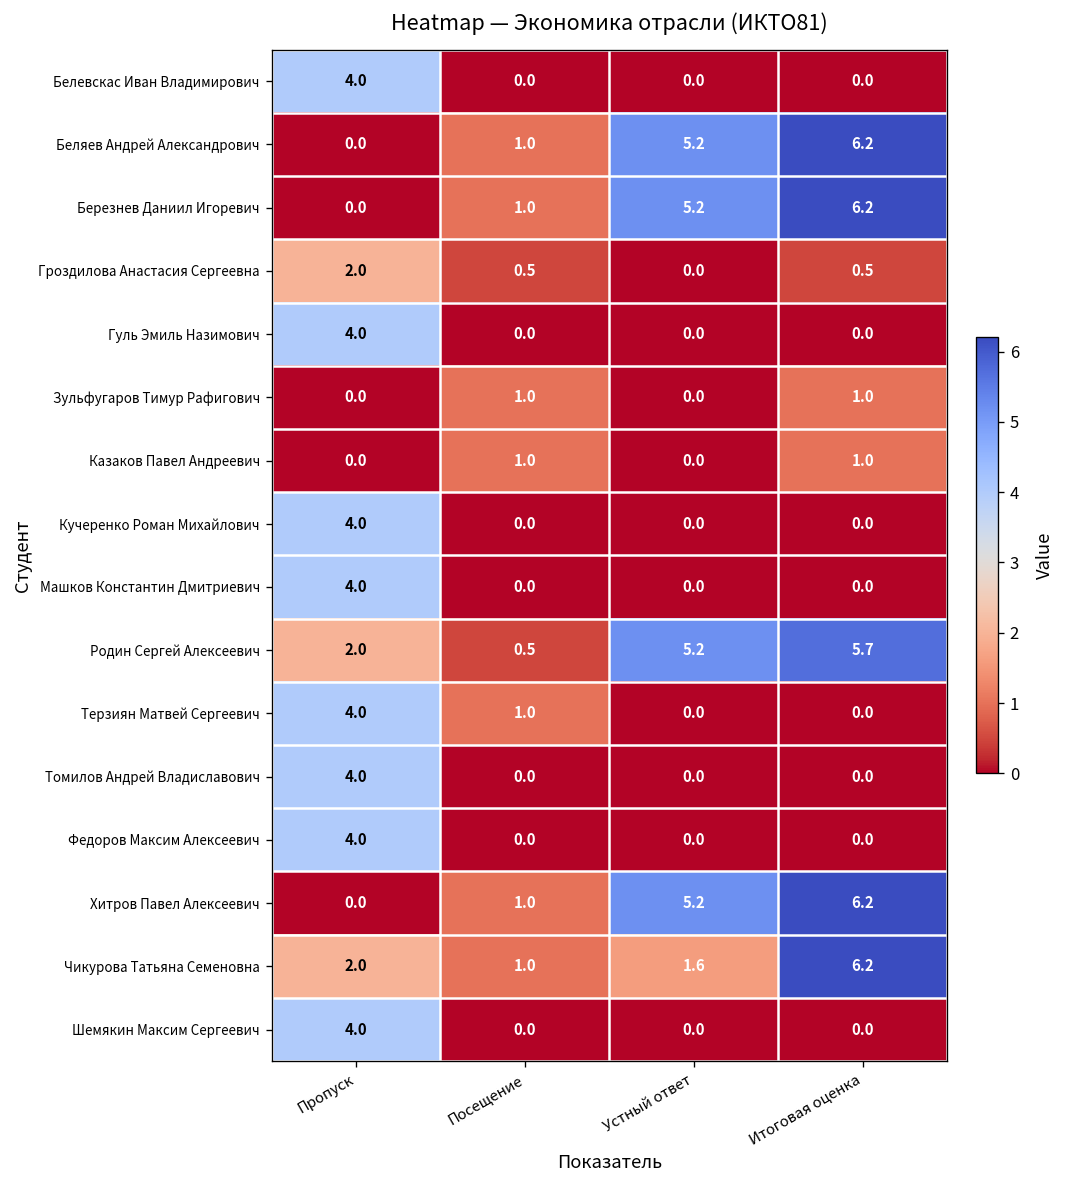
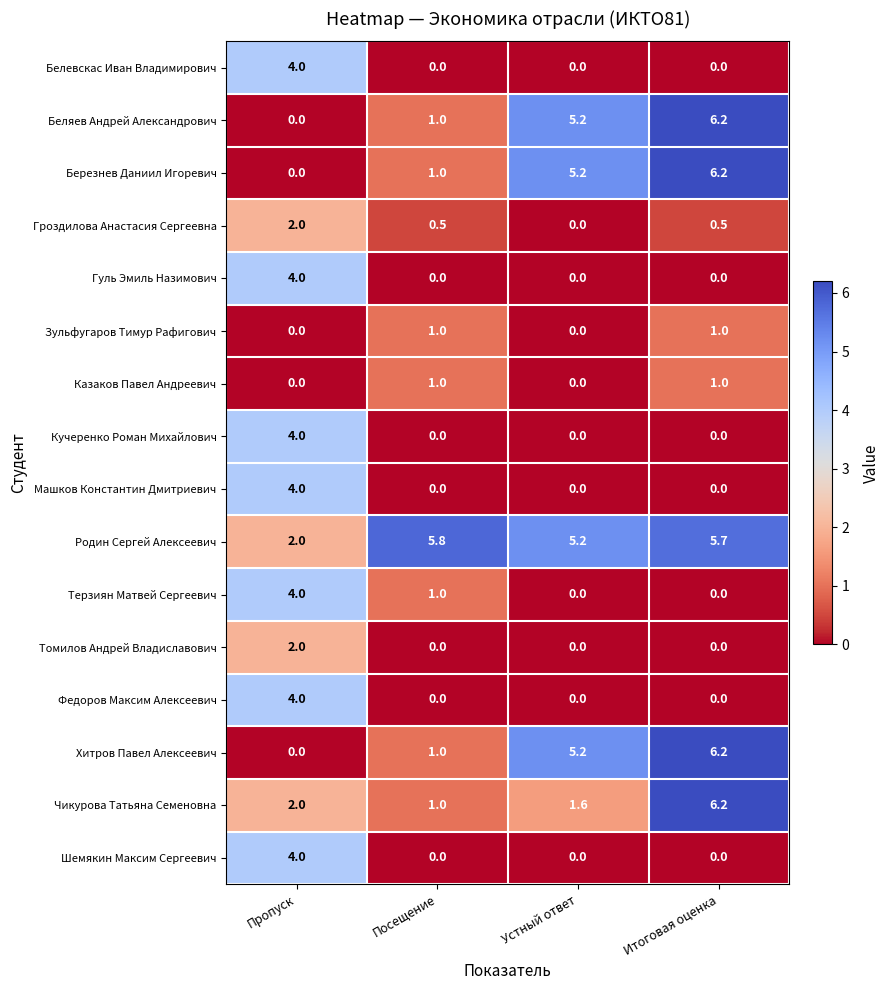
Родин Сергей Алексеевич, Посещение: 0.5 -> 5.8
Томилов Андрей Владиславович, Пропуск: 4.0 -> 2.0
